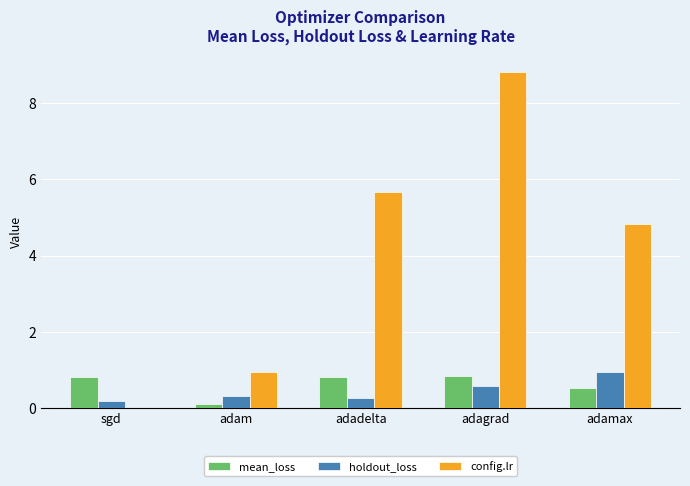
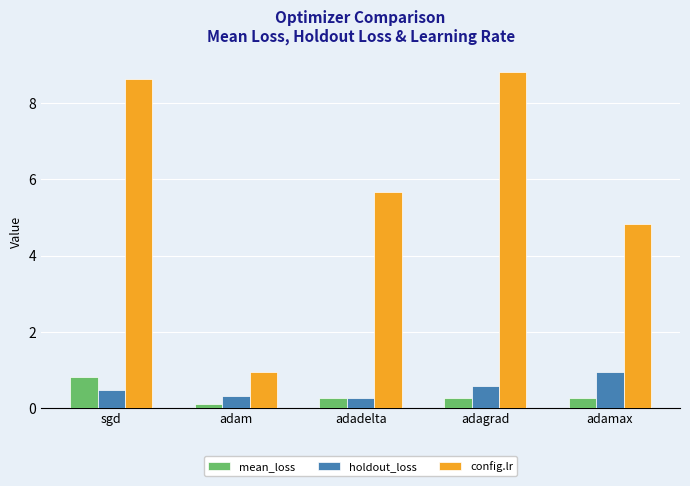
holdout_loss, sgd: 0.2 -> 0.5
config.lr, sgd: 0.0 -> 8.6
mean_loss, adadelta: 0.8 -> 0.3
mean_loss, adagrad: 0.9 -> 0.3
mean_loss, adamax: 0.5 -> 0.3
